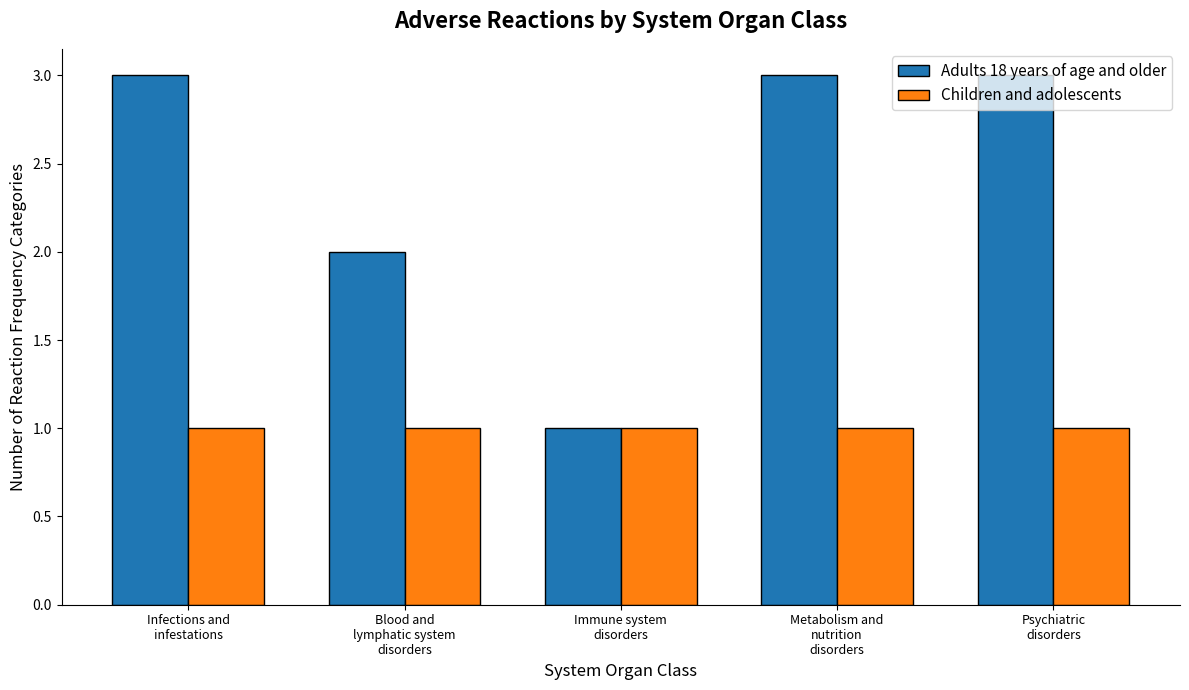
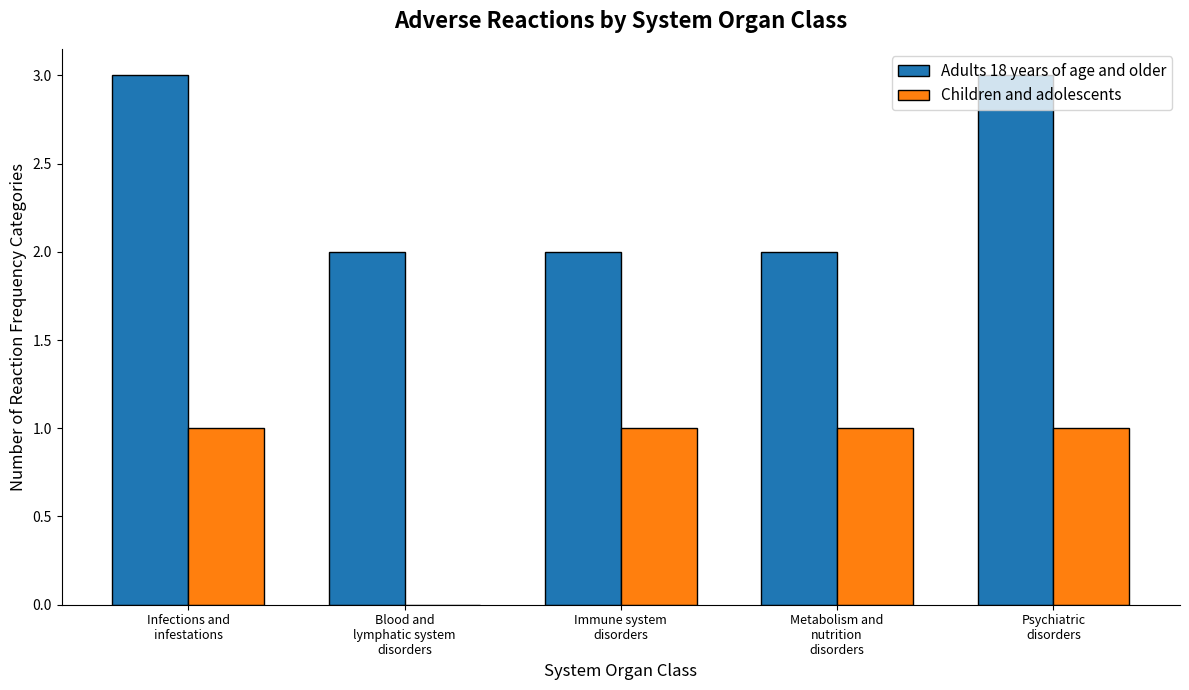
Children and adolescents, Blood and lymphatic system disorders: 1 -> 0
Adults 18 years of age and older, Immune system disorders: 1 -> 2
Adults 18 years of age and older, Metabolism and nutrition disorders: 3 -> 2
